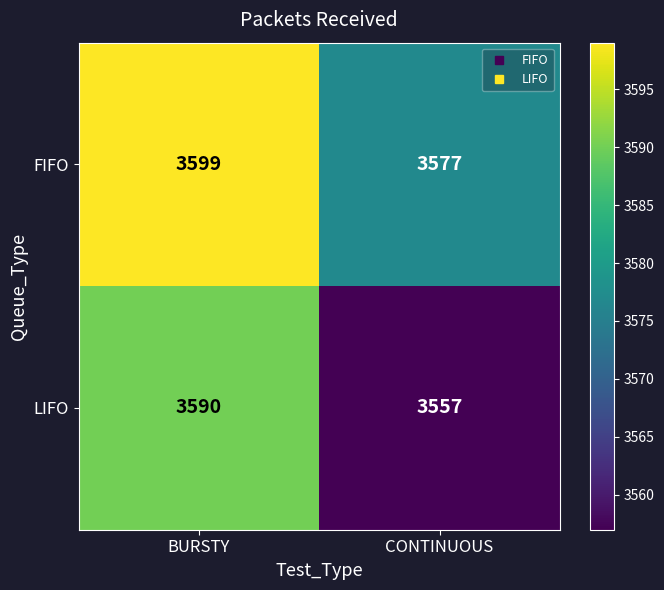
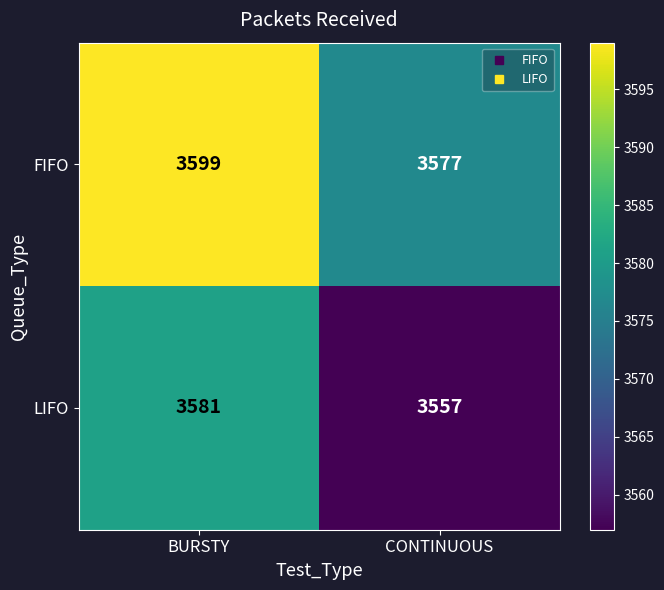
LIFO, BURSTY: 3590 -> 3581
